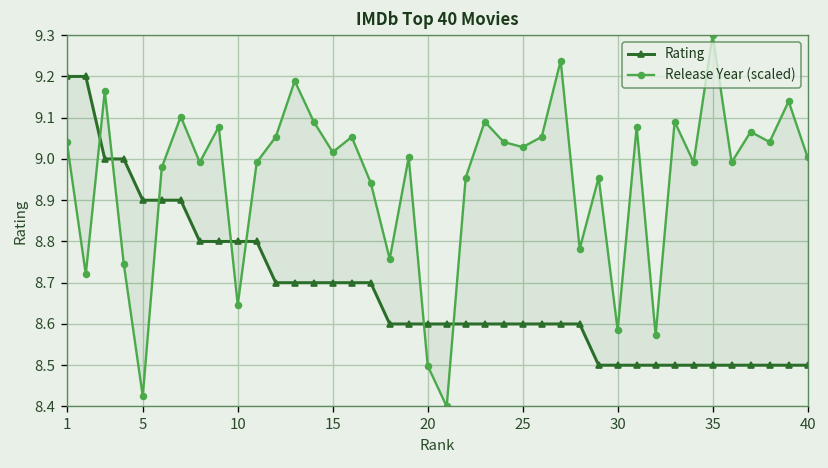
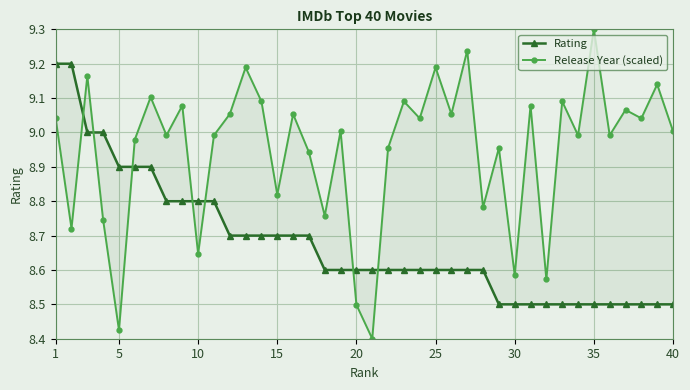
Release Year (scaled), 15: 9.02 -> 8.82
Release Year (scaled), 25: 9.03 -> 9.19
